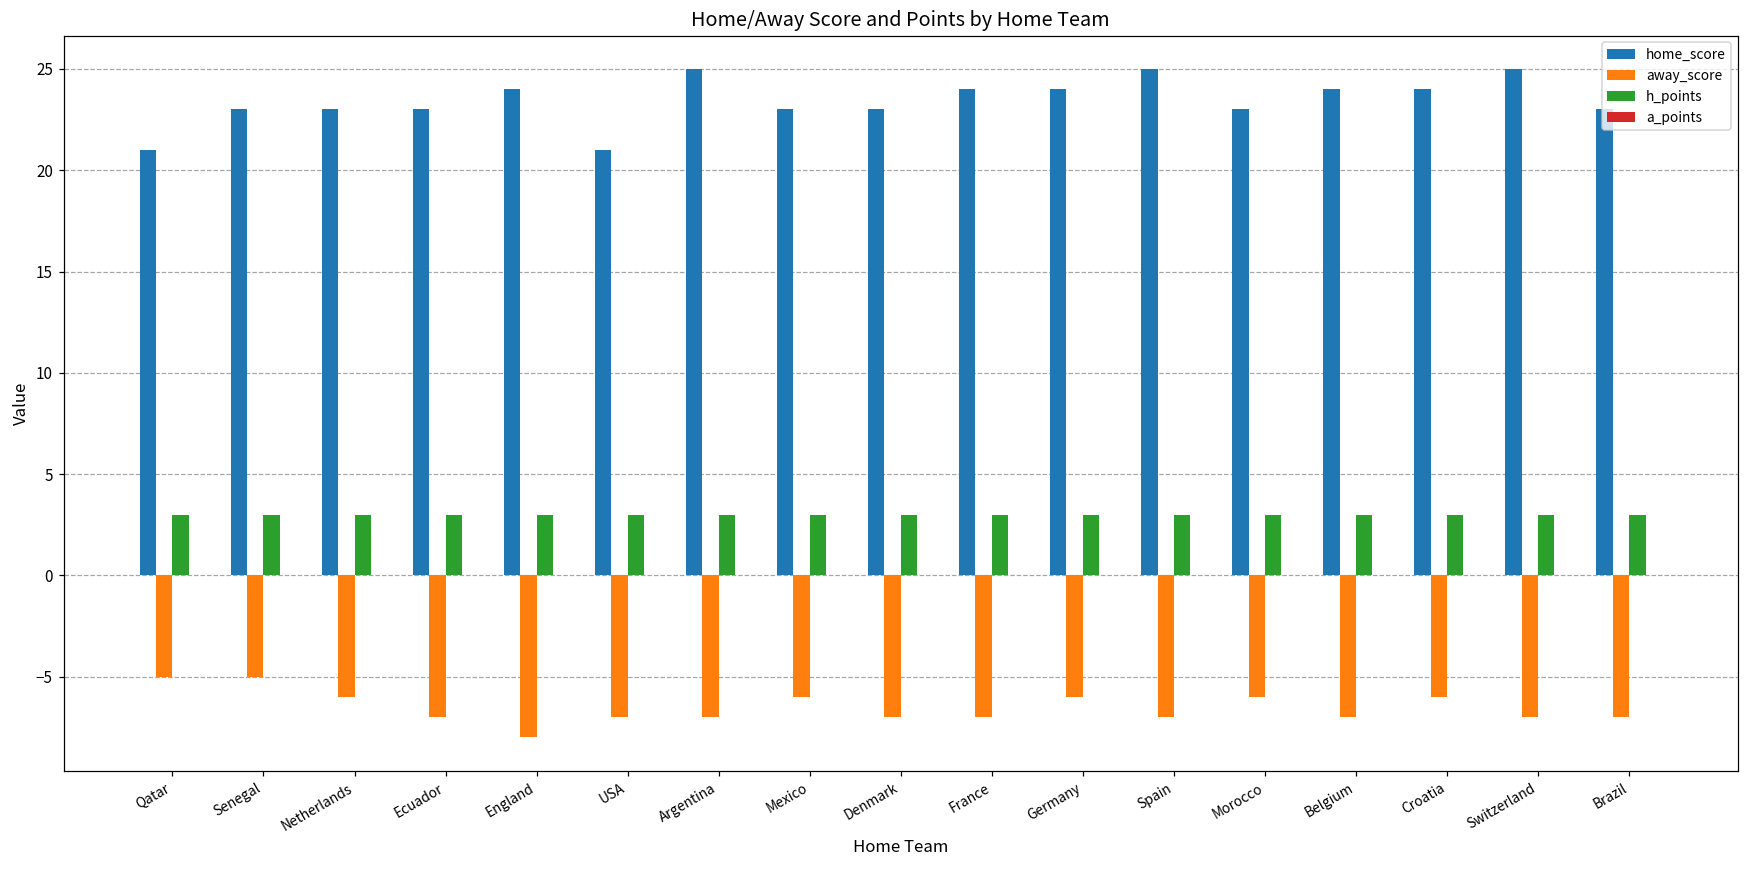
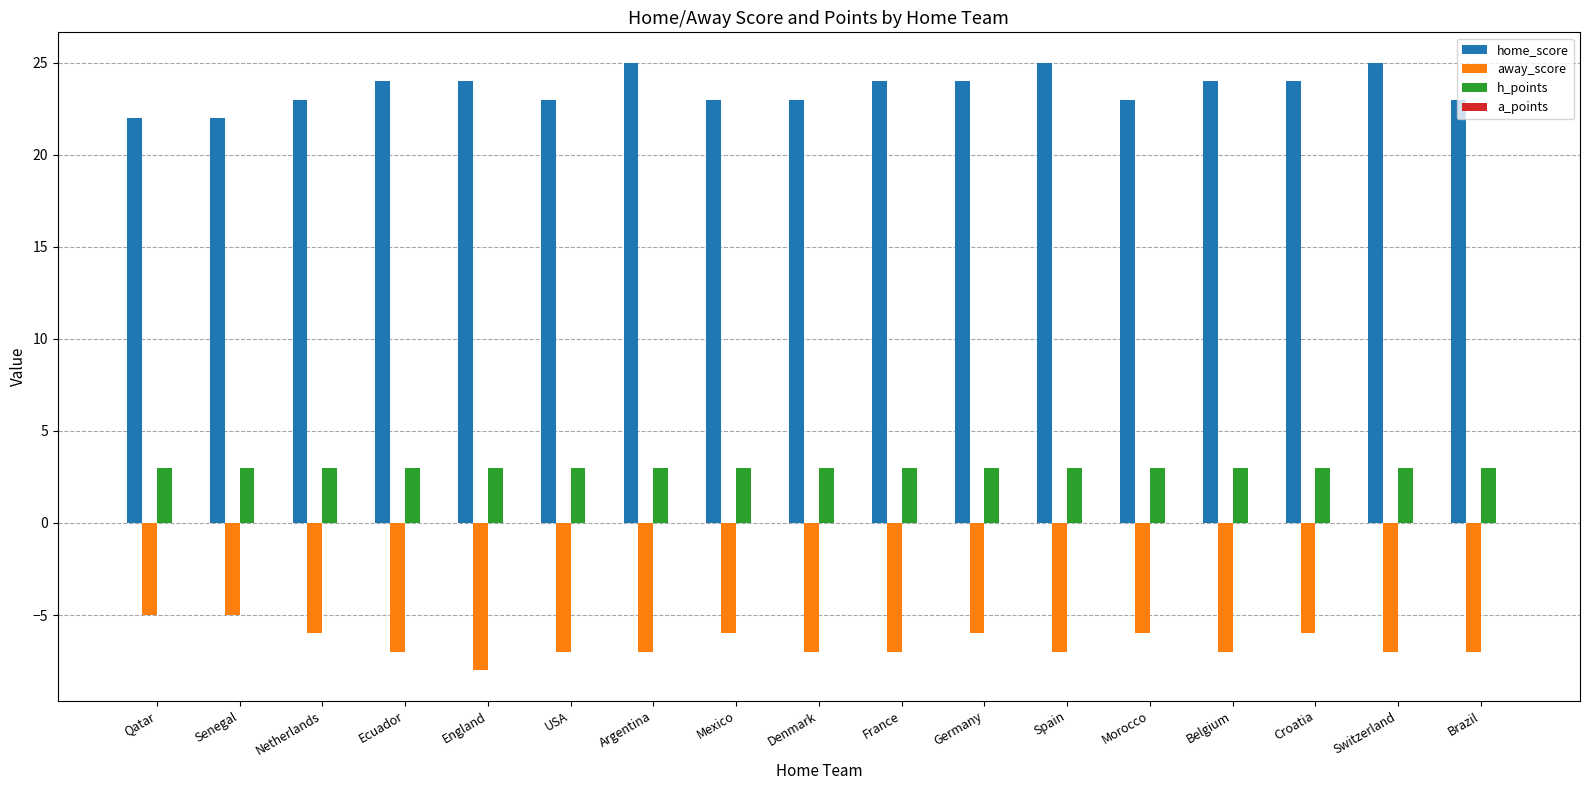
home_score, Qatar: 21 -> 22
home_score, Senegal: 23 -> 22
home_score, Ecuador: 23 -> 24
home_score, USA: 21 -> 23
